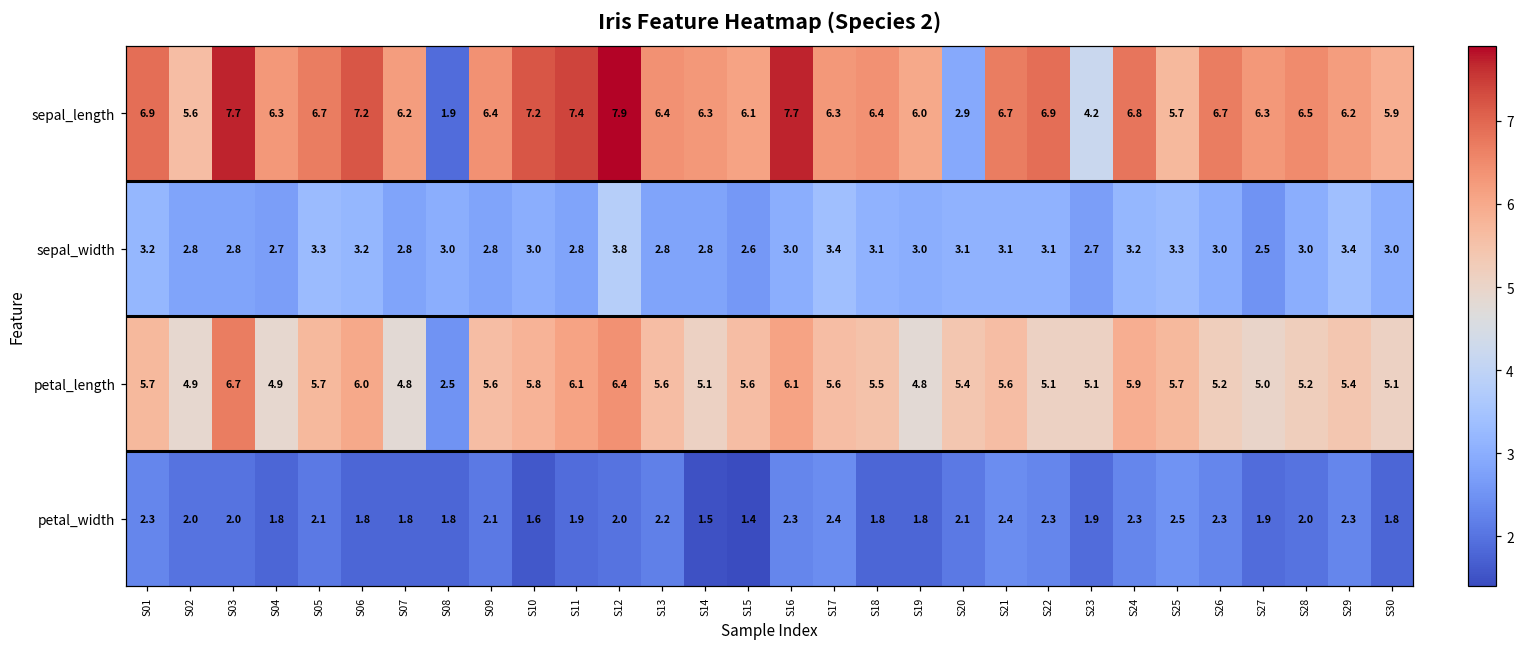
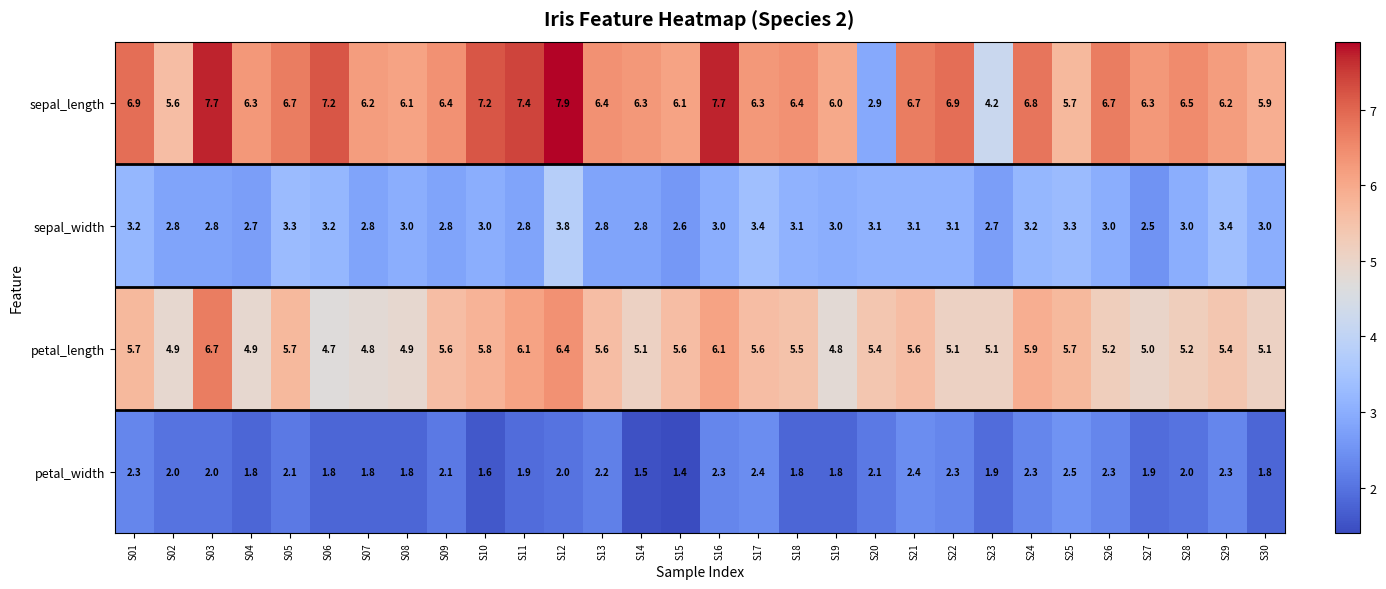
sepal_length, S08: 1.9 -> 6.1
petal_length, S06: 6.0 -> 4.7
petal_length, S08: 2.5 -> 4.9
